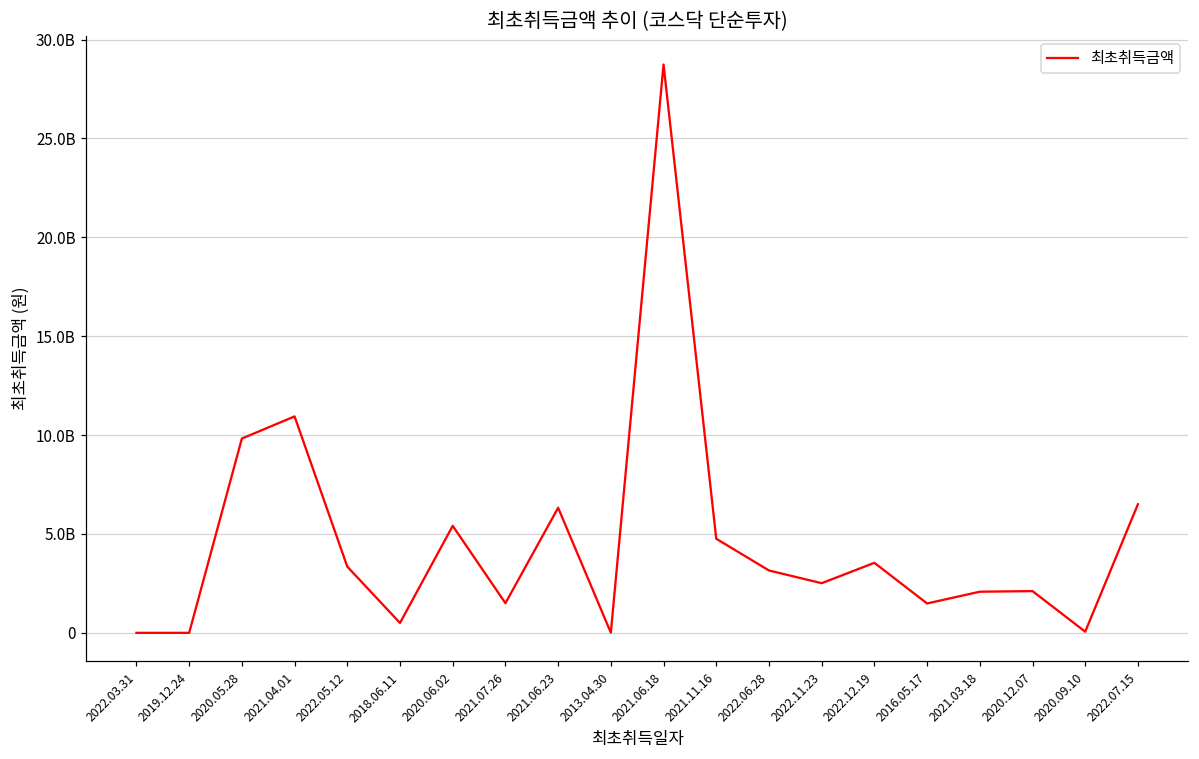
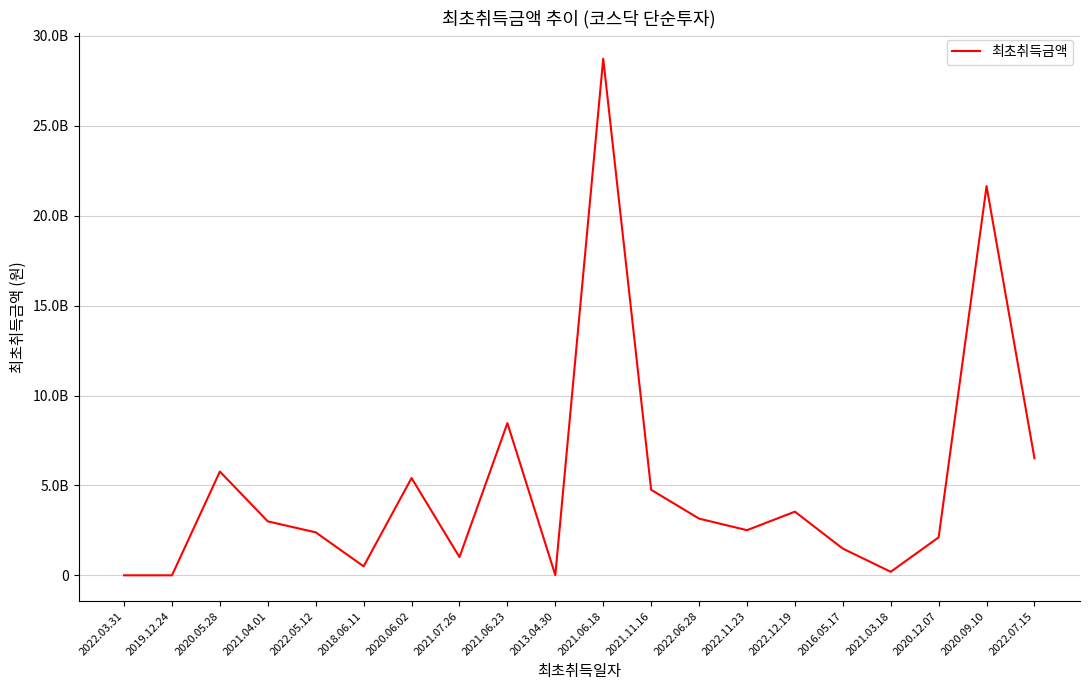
2020.05.28: 9800000000 -> 5800000000
2021.04.01: 10900000000 -> 3000000000
2022.05.12: 3300000000 -> 2400000000
2021.07.26: 1500000000 -> 1000000000
2021.06.23: 6300000000 -> 8500000000
2021.03.18: 2100000000 -> 200000000
2020.09.10: 100000000 -> 21600000000
